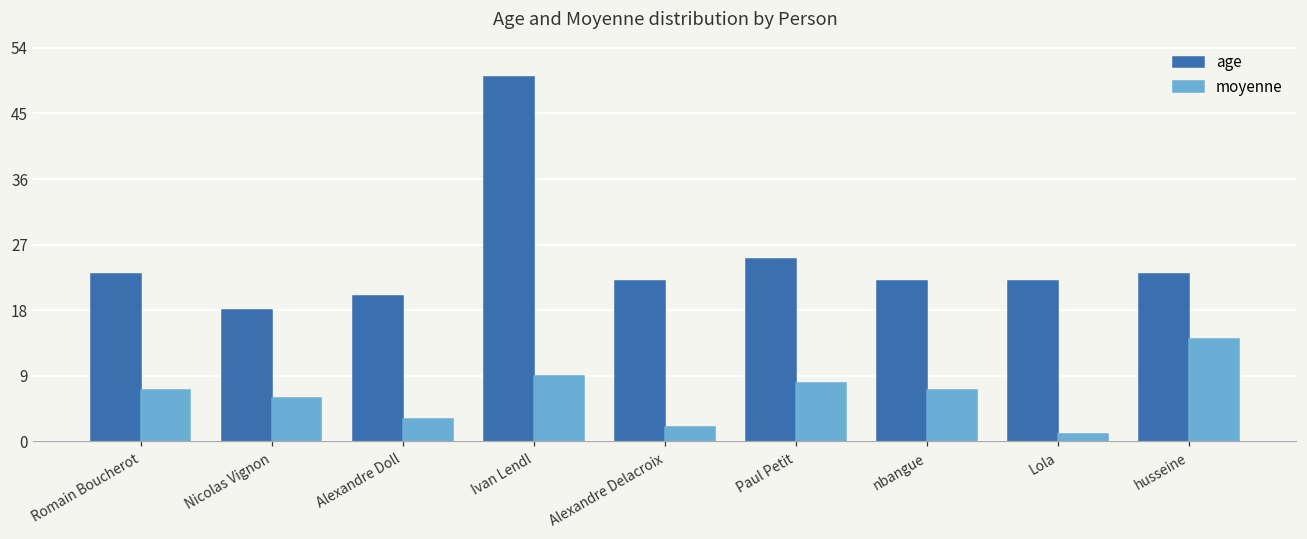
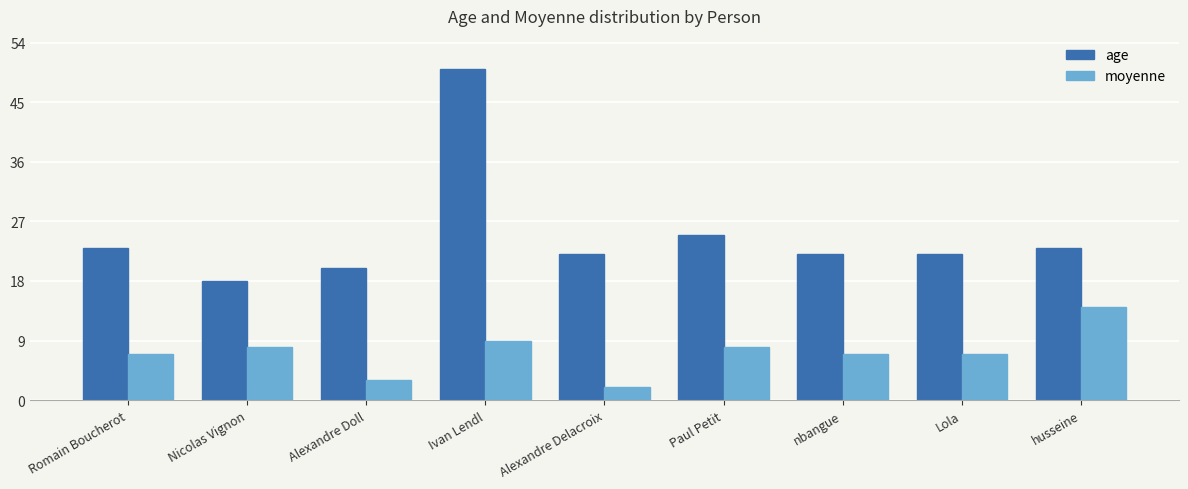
moyenne, Nicolas Vignon: 6 -> 8
moyenne, Lola: 1 -> 7
